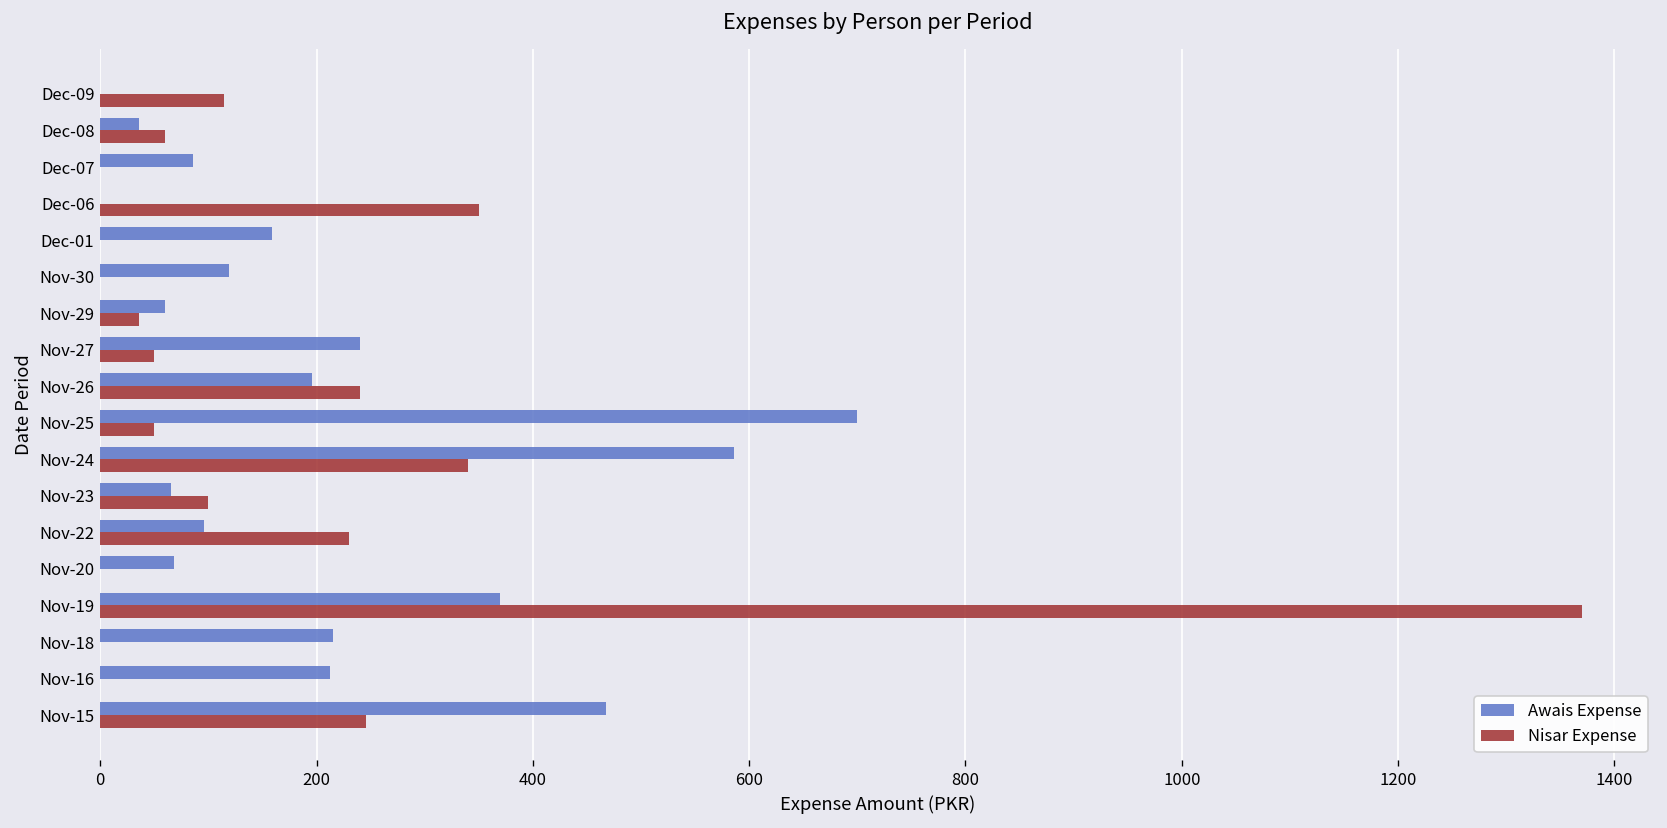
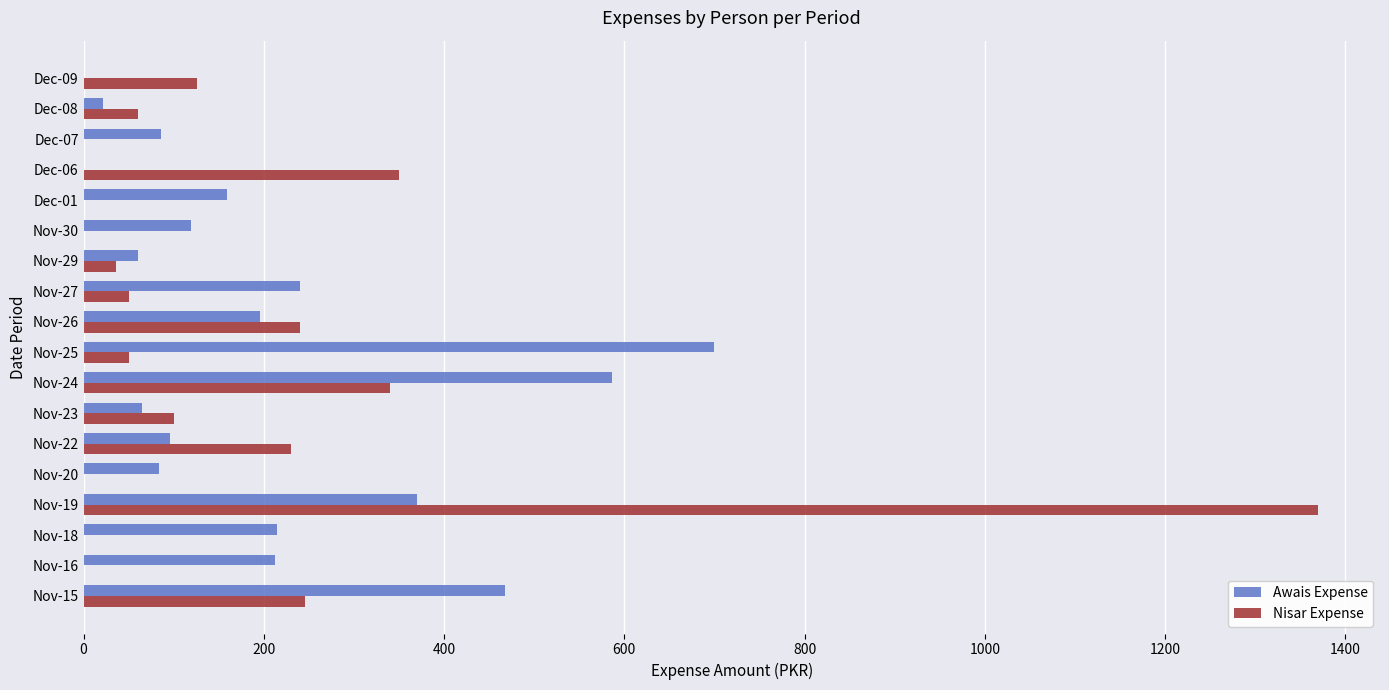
Nisar Expense, Dec-09: 110 -> 130
Awais Expense, Dec-08: 40 -> 20
Awais Expense, Nov-20: 70 -> 80
